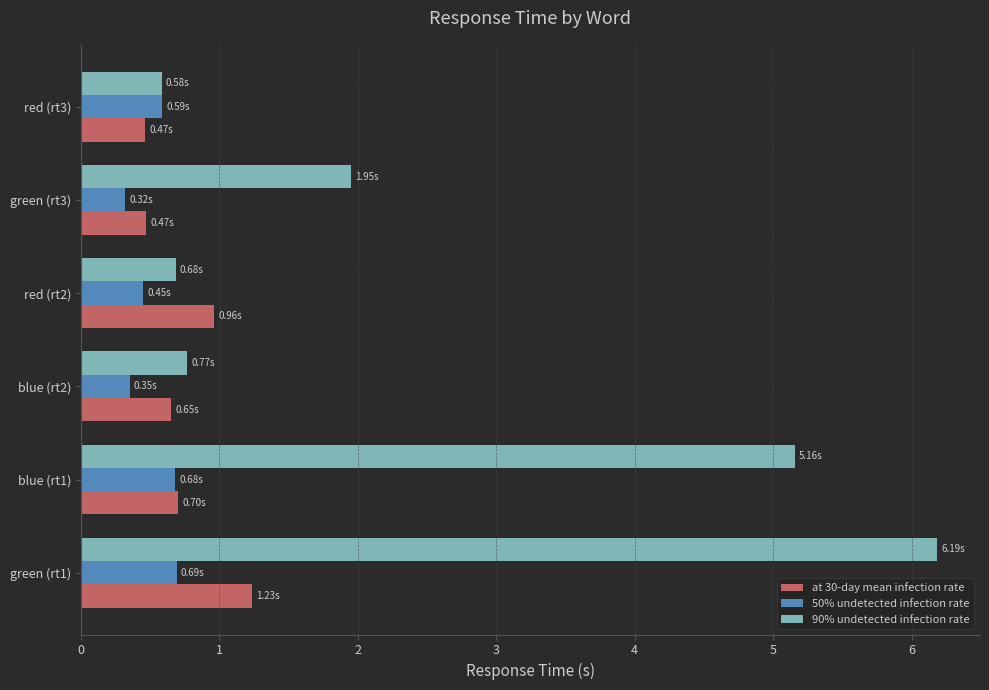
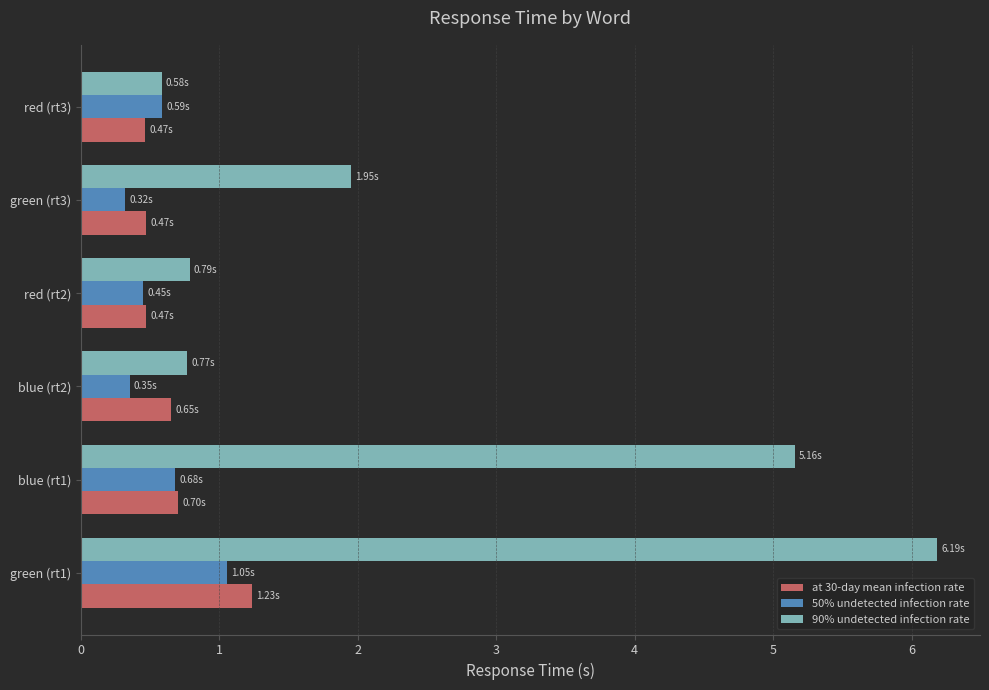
90% undetected infection rate, red (rt2): 0.68s -> 0.79s
at 30-day mean infection rate, red (rt2): 0.96s -> 0.47s
50% undetected infection rate, green (rt1): 0.69s -> 1.05s
